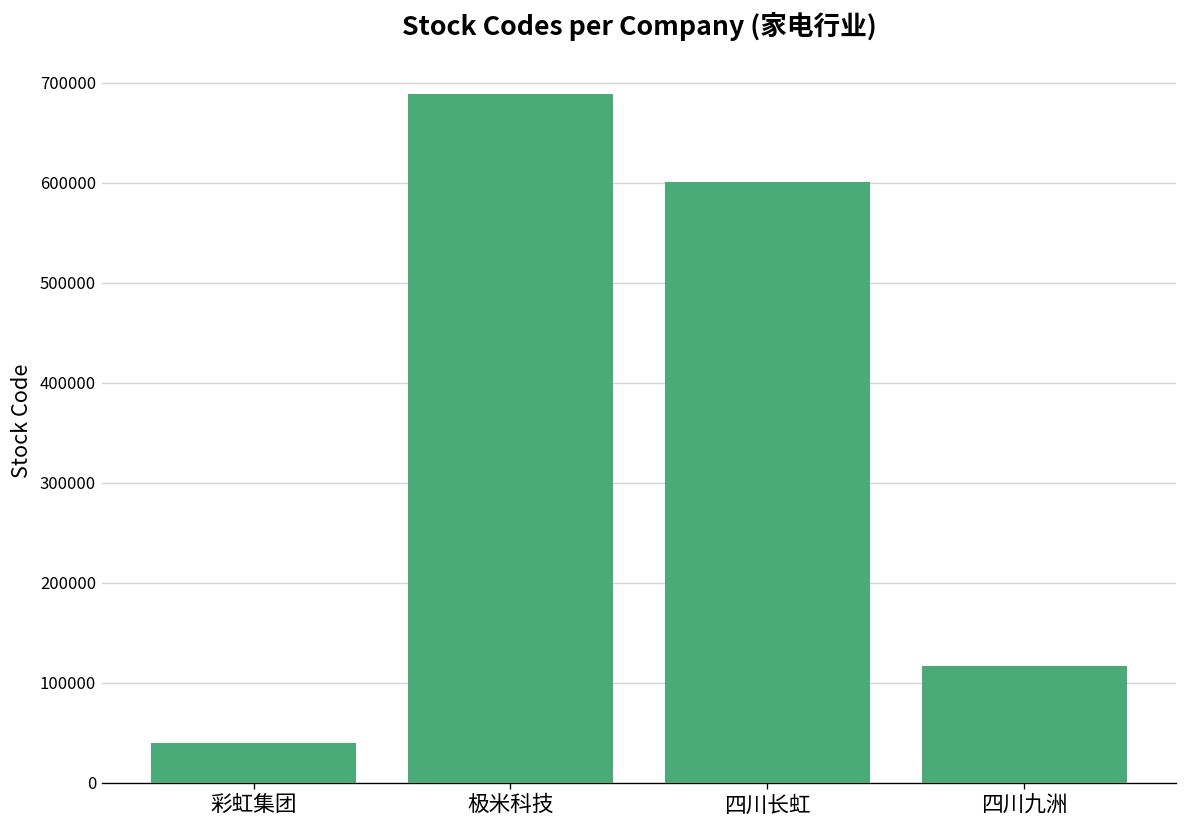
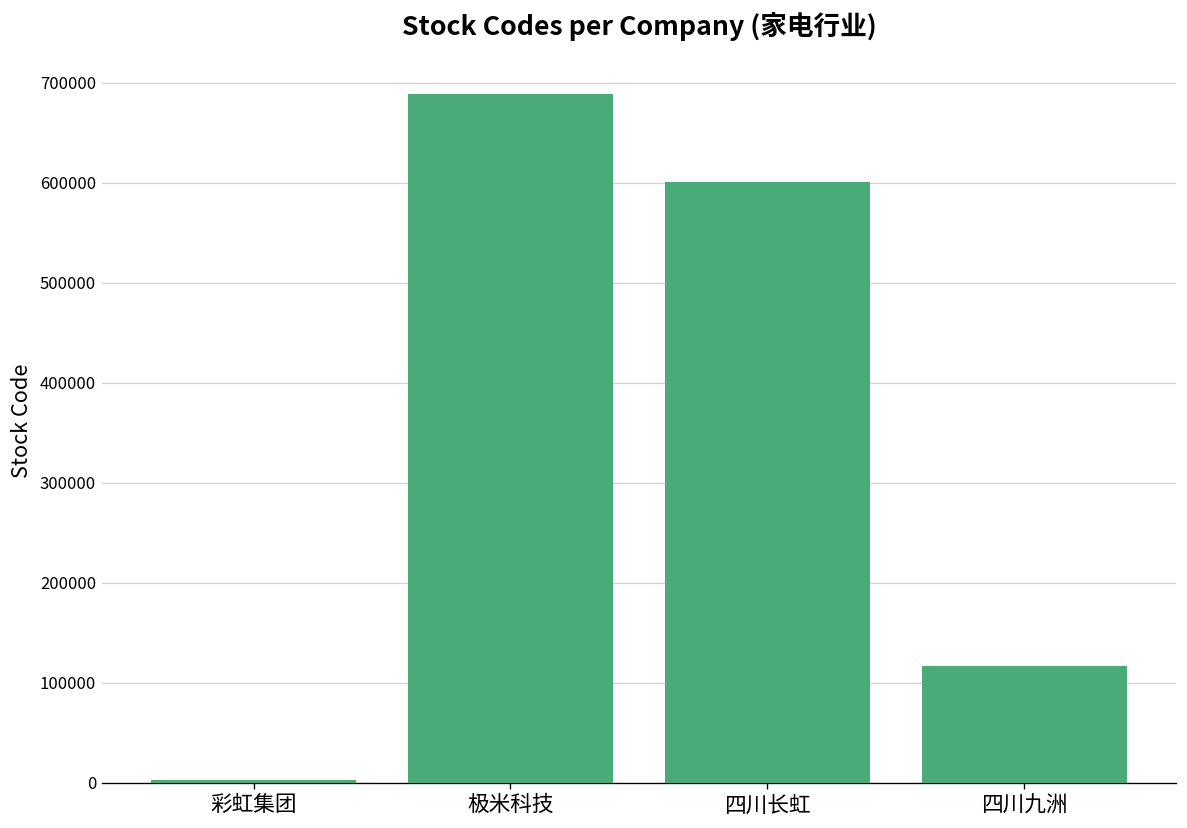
彩虹集团: 40000 -> 0
